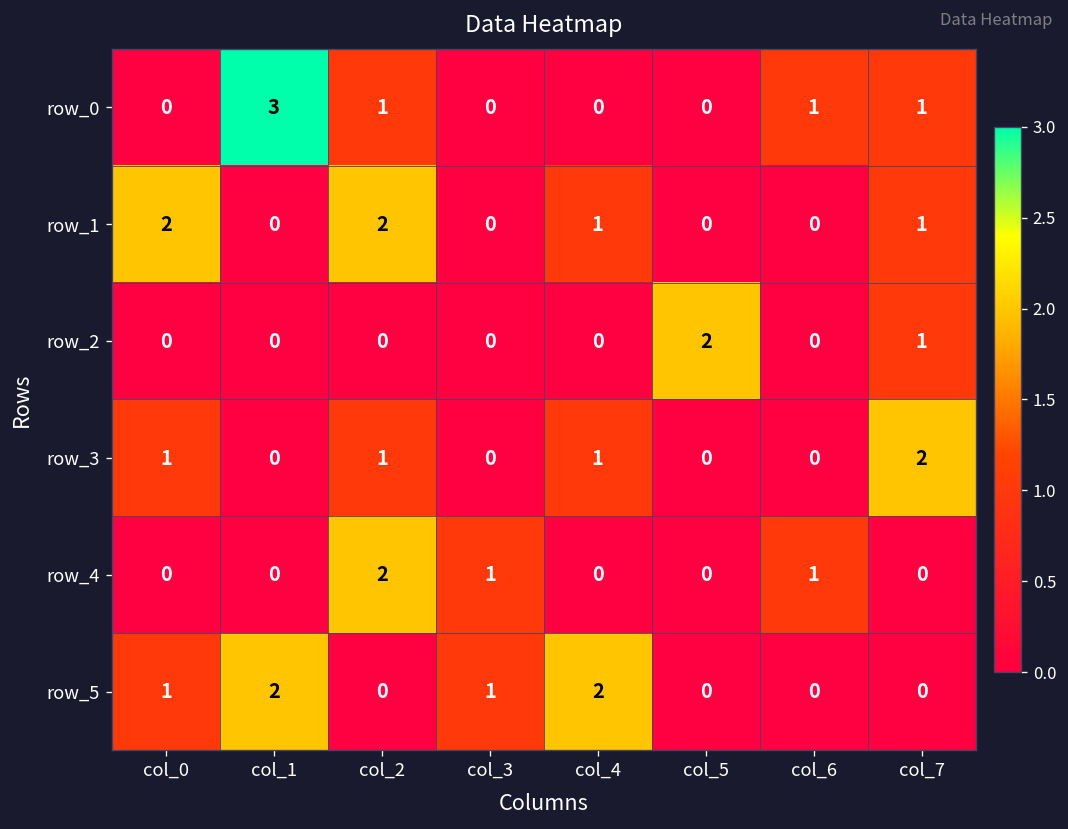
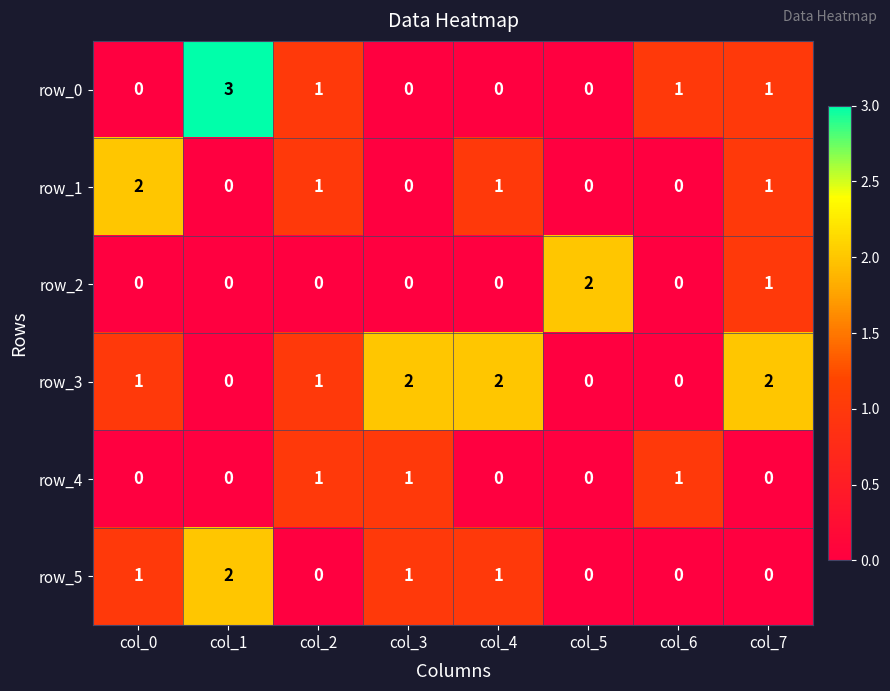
row_1, col_2: 2 -> 1
row_3, col_3: 0 -> 2
row_3, col_4: 1 -> 2
row_4, col_2: 2 -> 1
row_5, col_4: 2 -> 1
